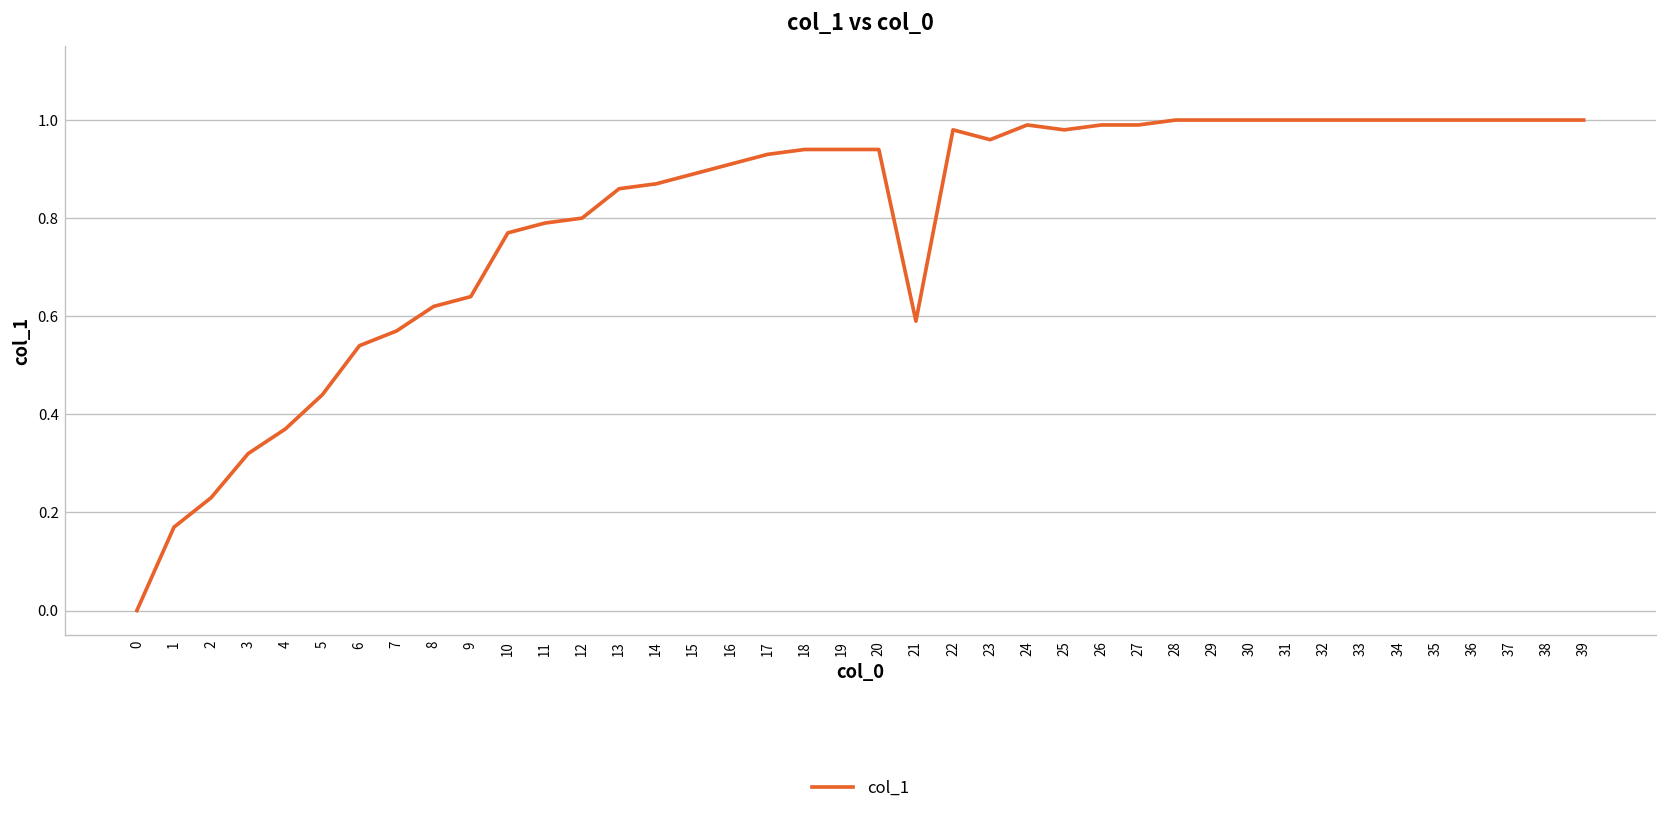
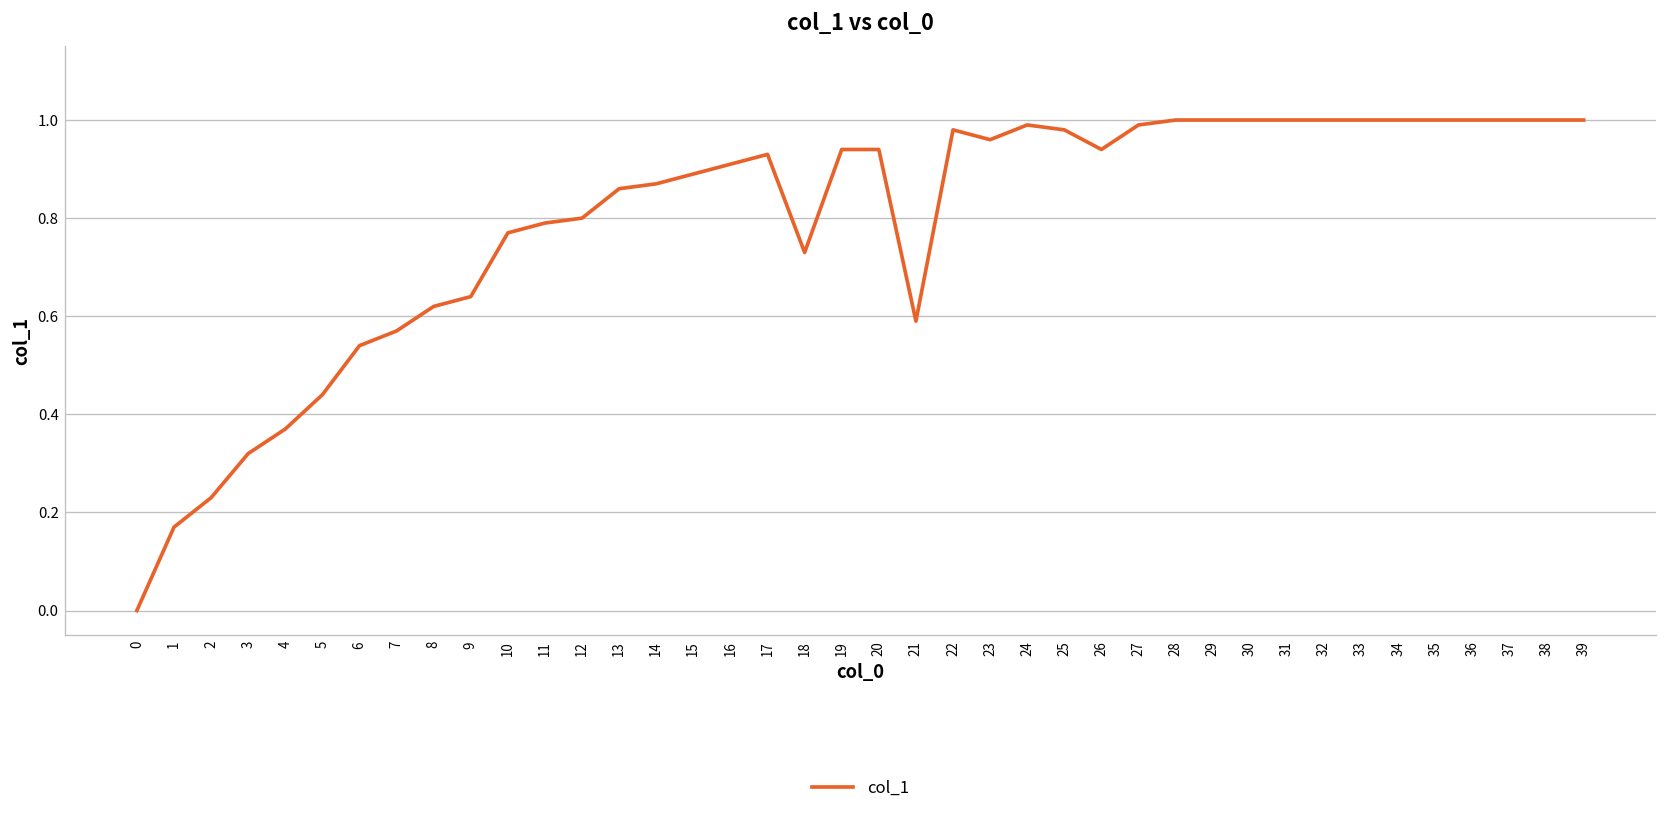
18: 0.94 -> 0.73
26: 0.99 -> 0.94
